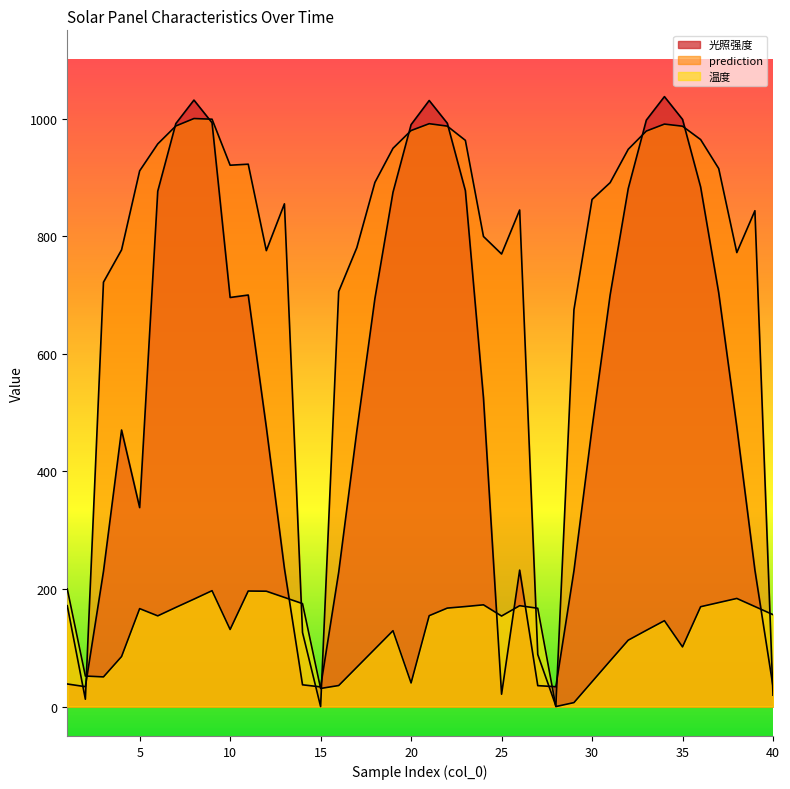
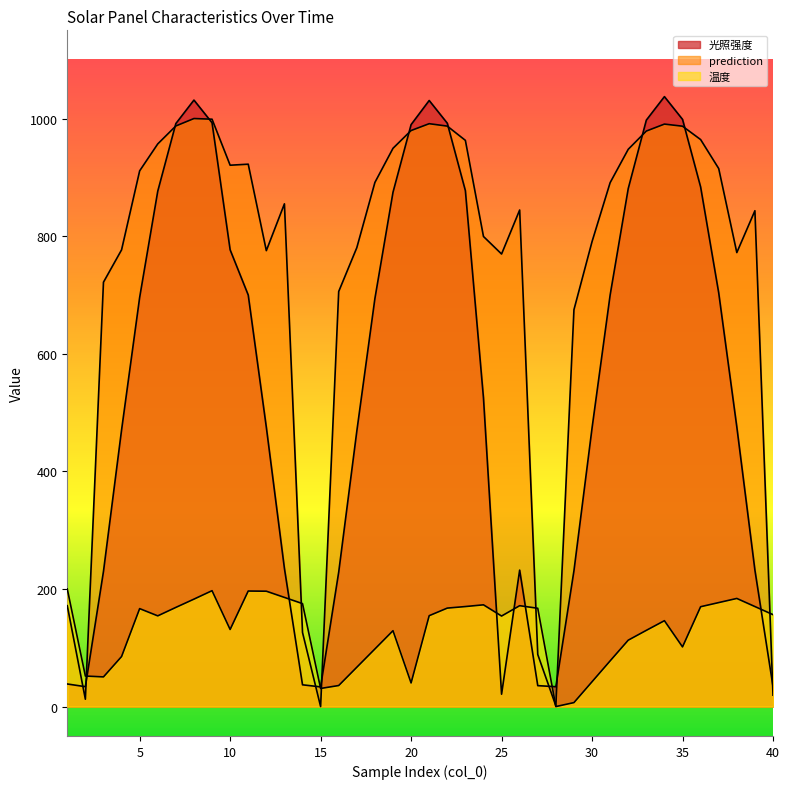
光照强度, 5: 340 -> 700
光照强度, 10: 700 -> 780
prediction, 30: 860 -> 790
